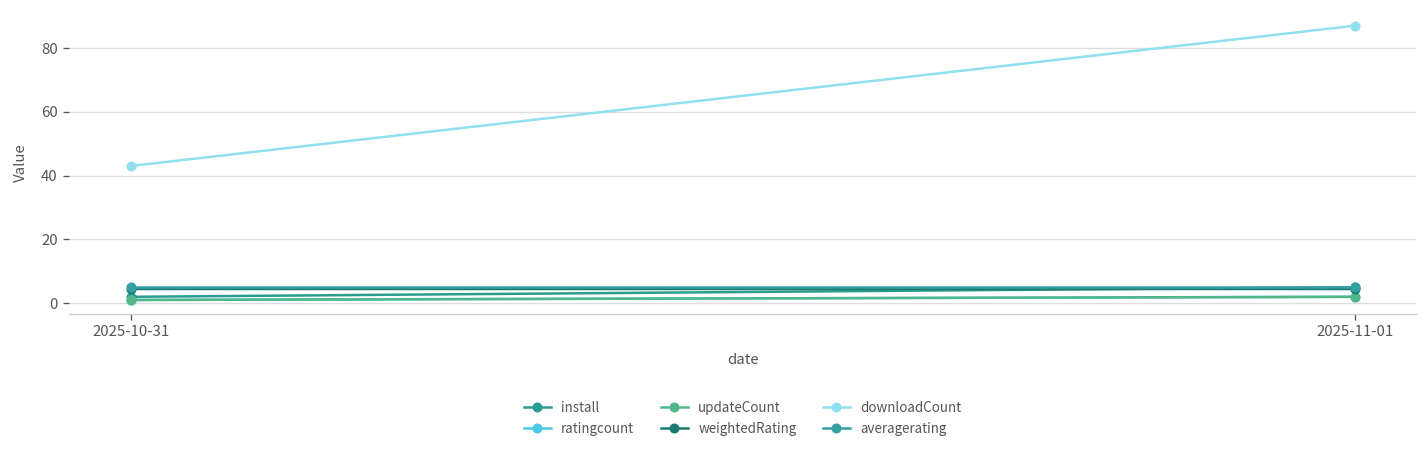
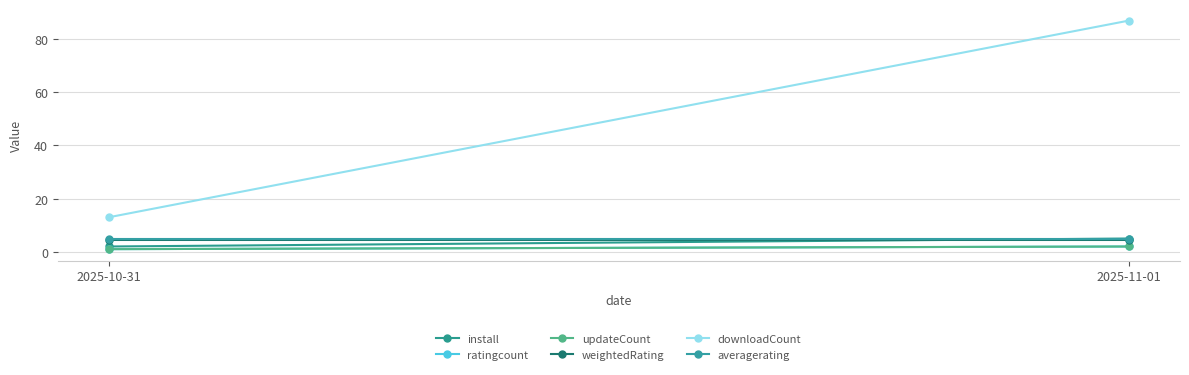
downloadCount, 2025-10-31: 43 -> 13
